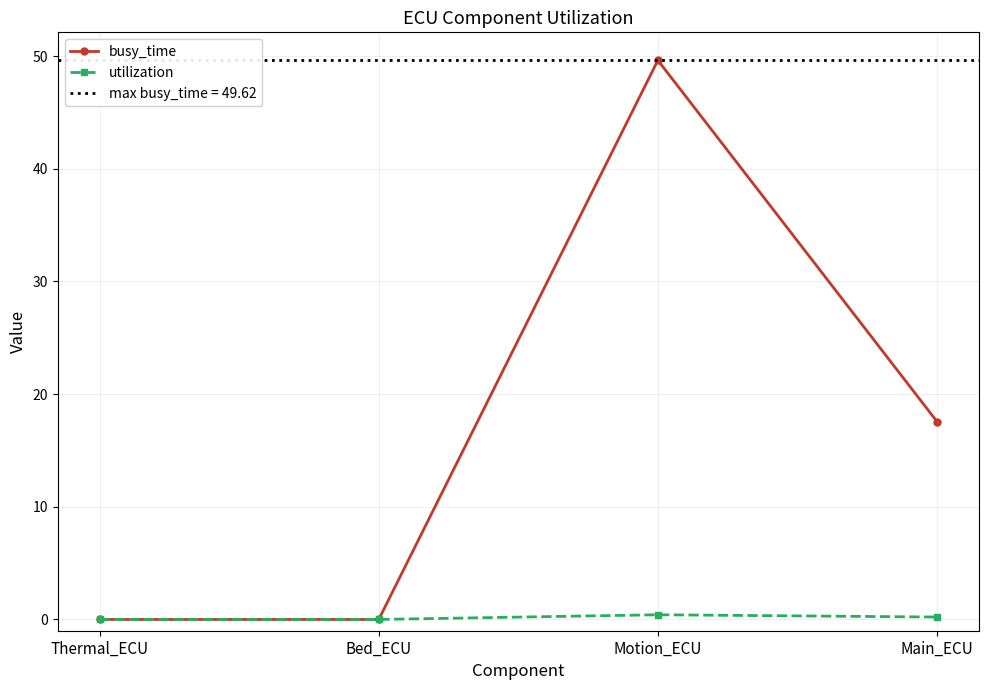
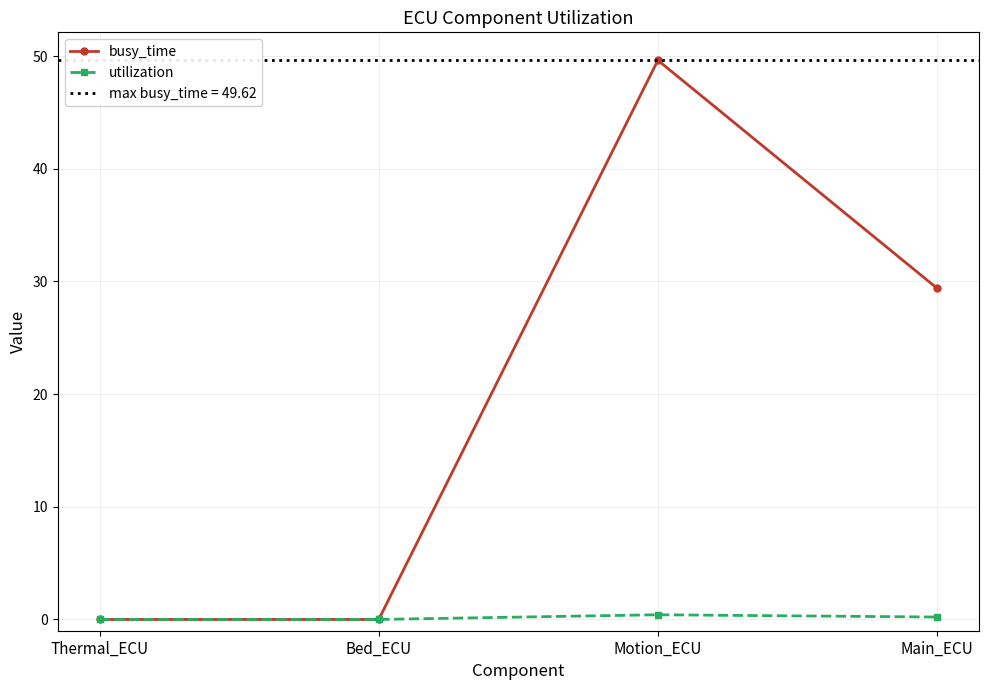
busy_time, Main_ECU: 17.6 -> 29.4
